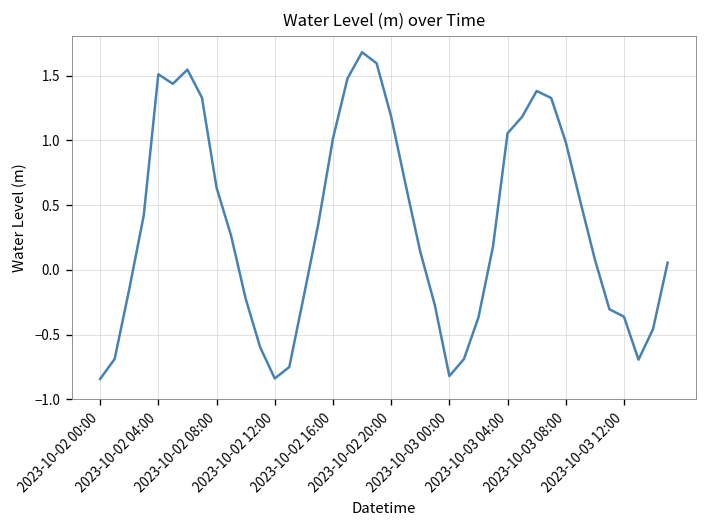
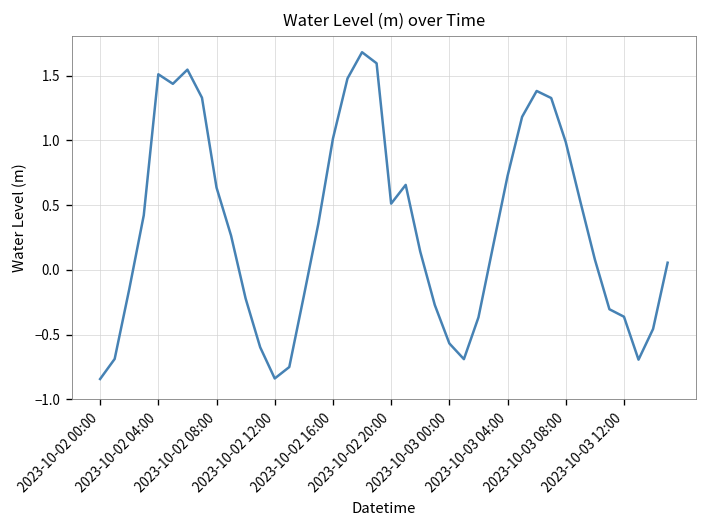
2023-10-02 20:00: 1.19 -> 0.51
2023-10-03 00:00: -0.82 -> -0.57
2023-10-03 04:00: 1.06 -> 0.73
